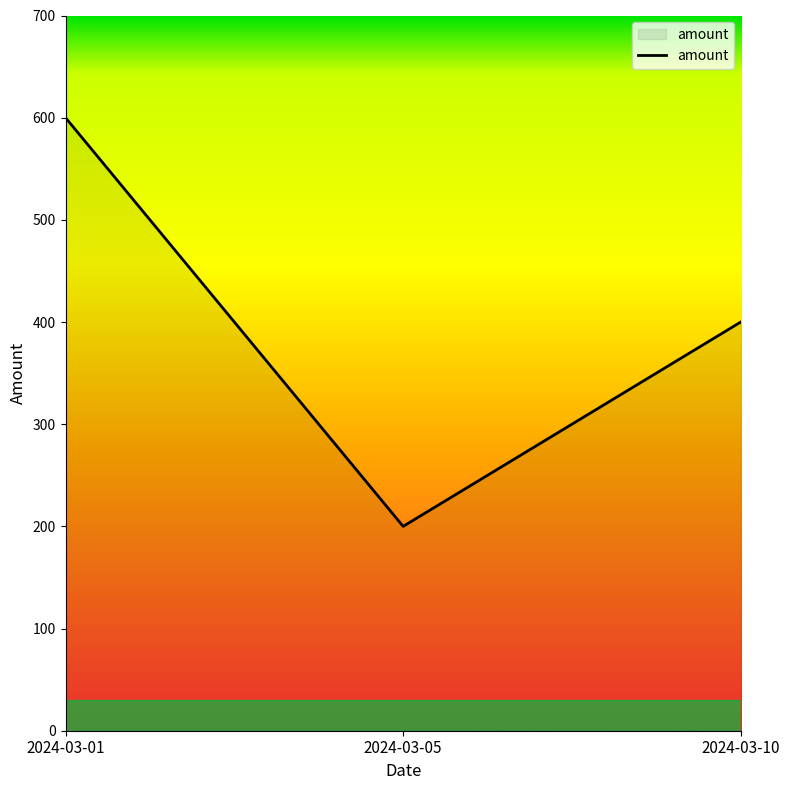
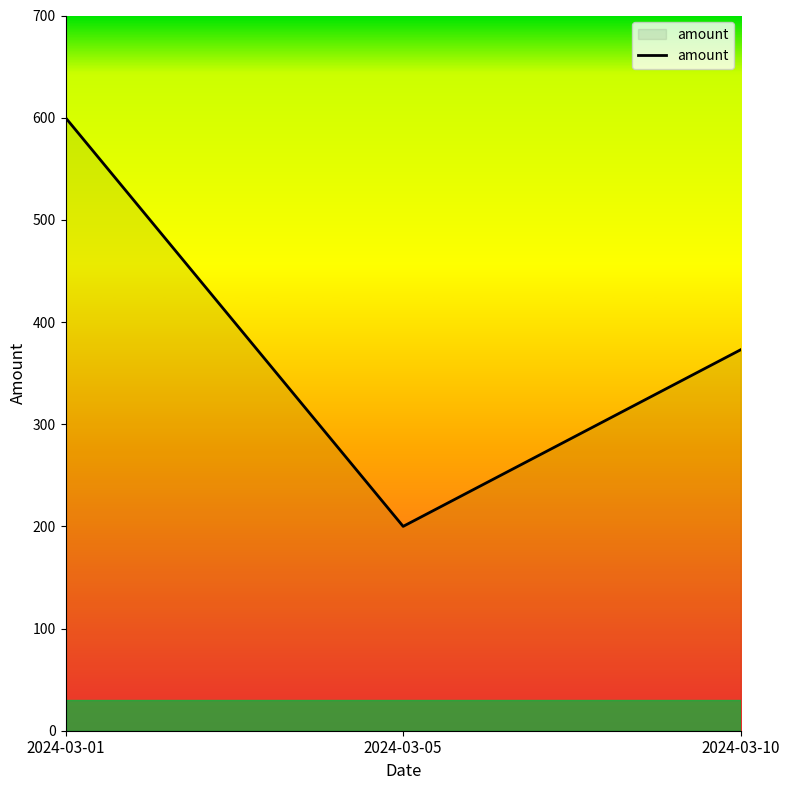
2024-03-10: 400 -> 373
